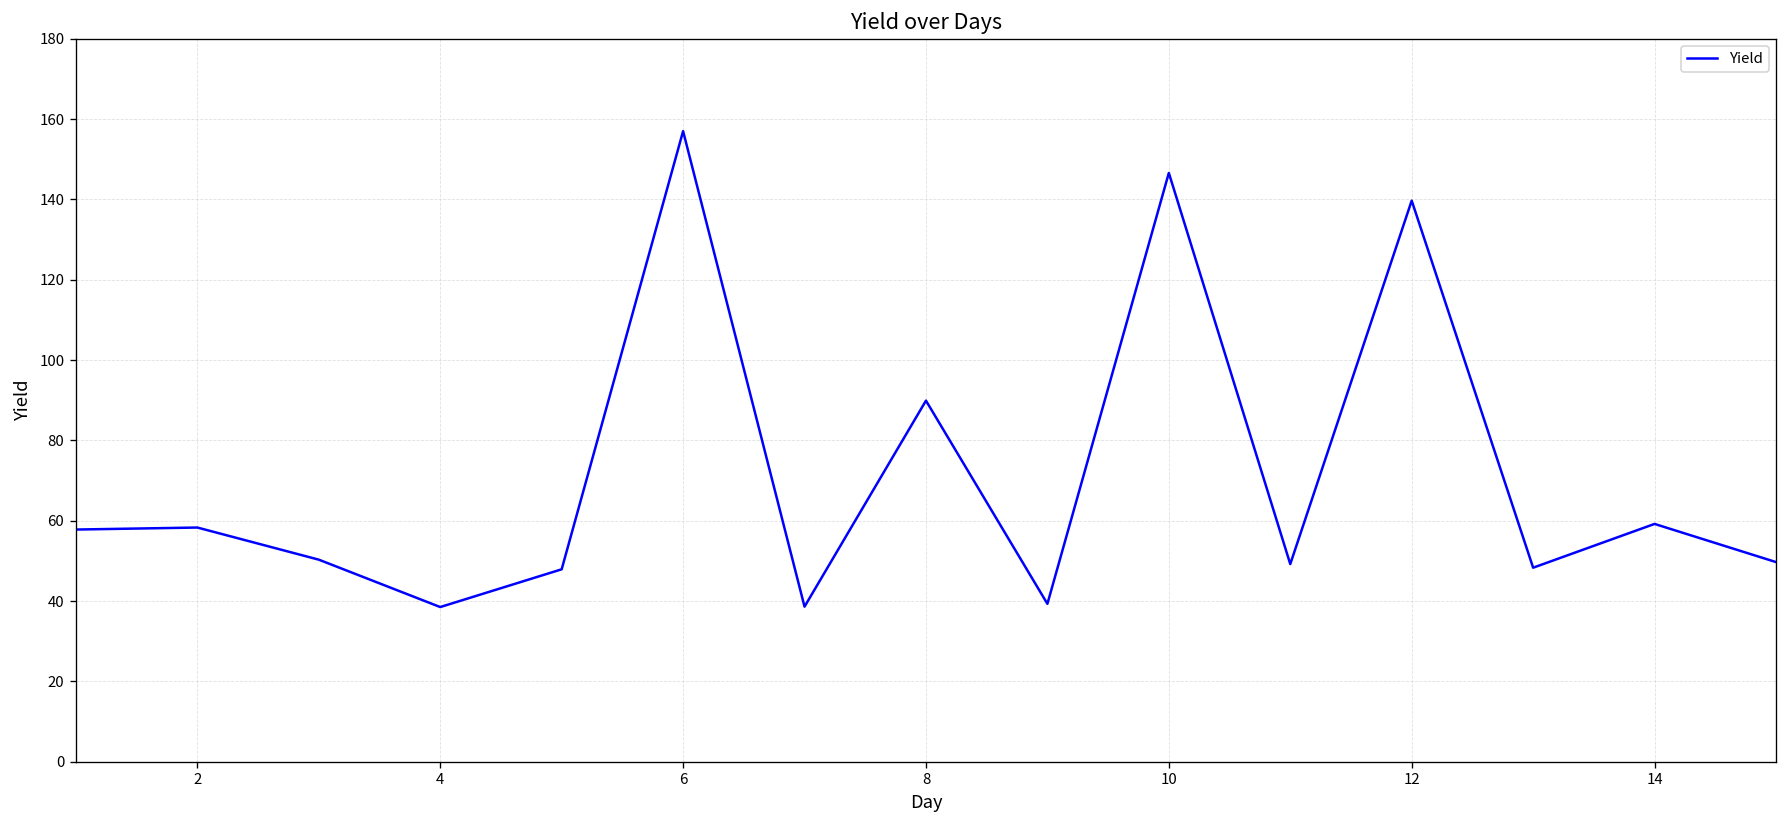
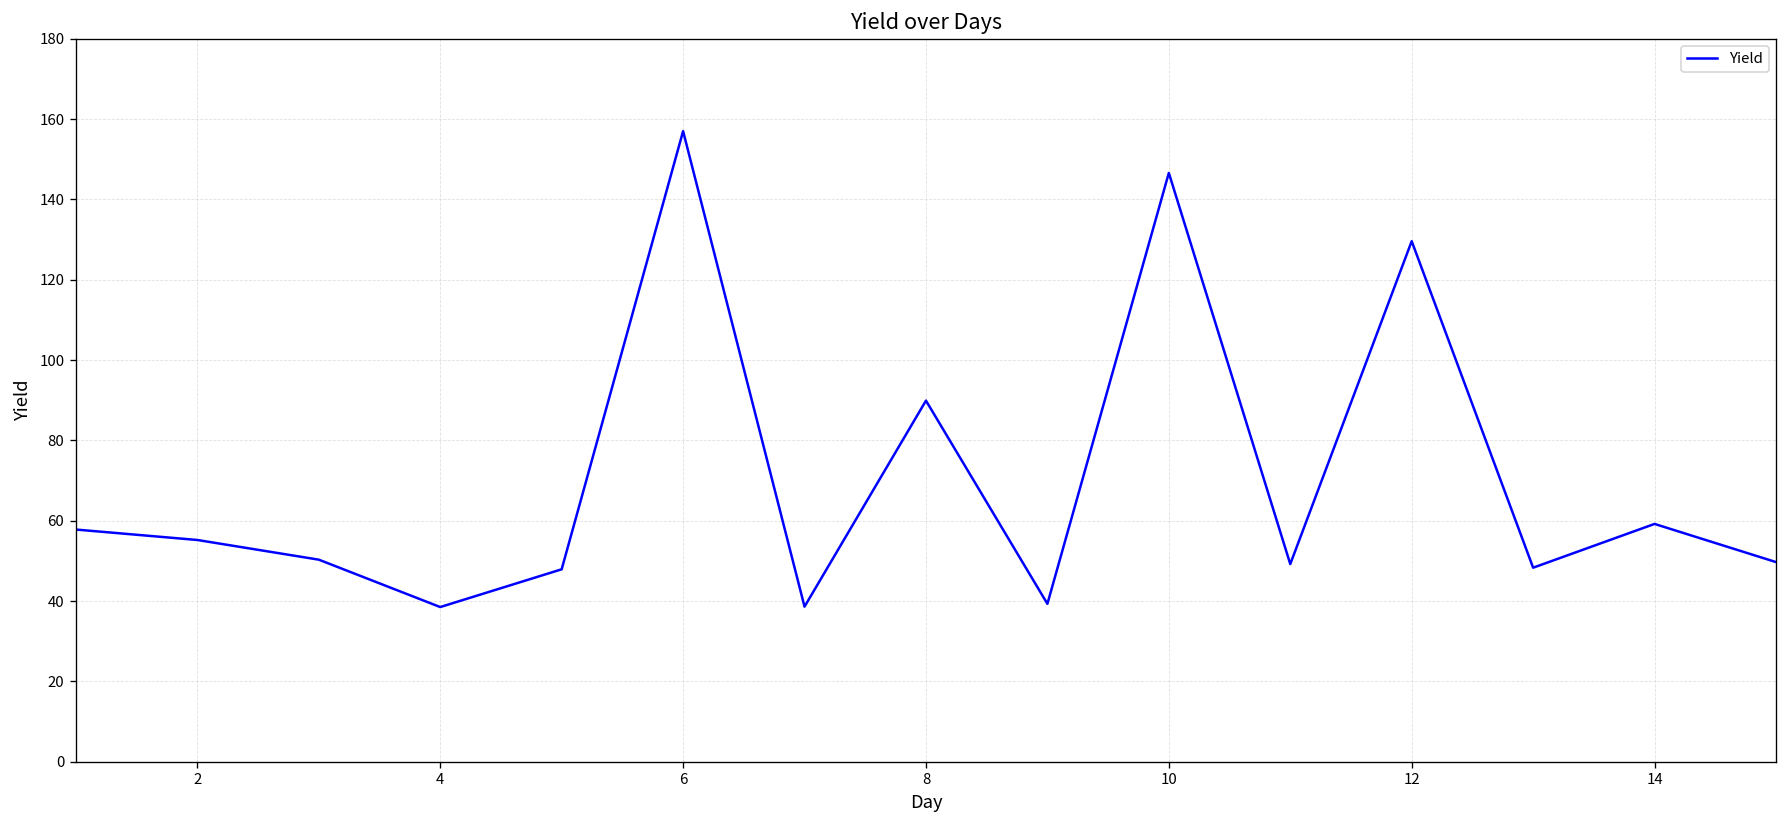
2: 58 -> 55
12: 140 -> 130
